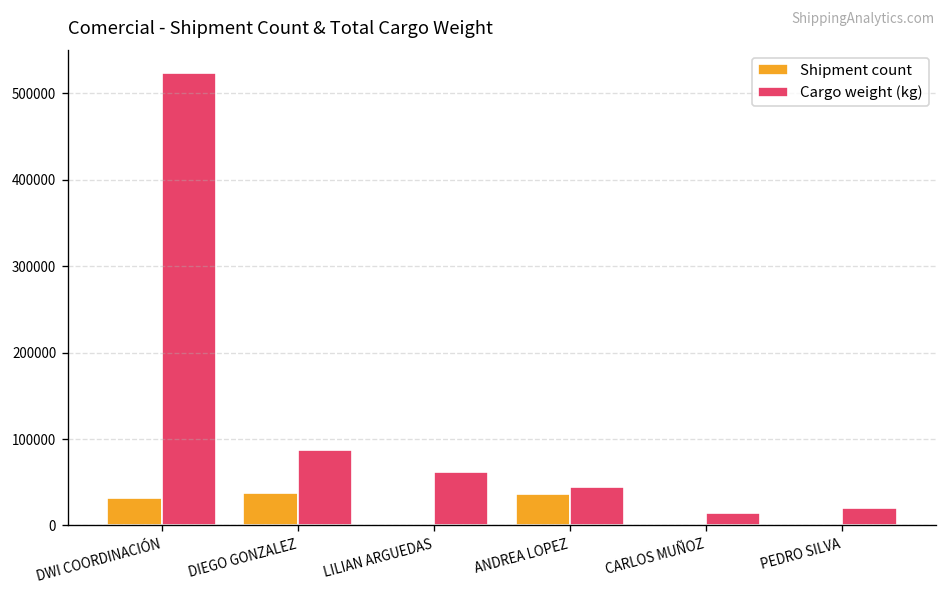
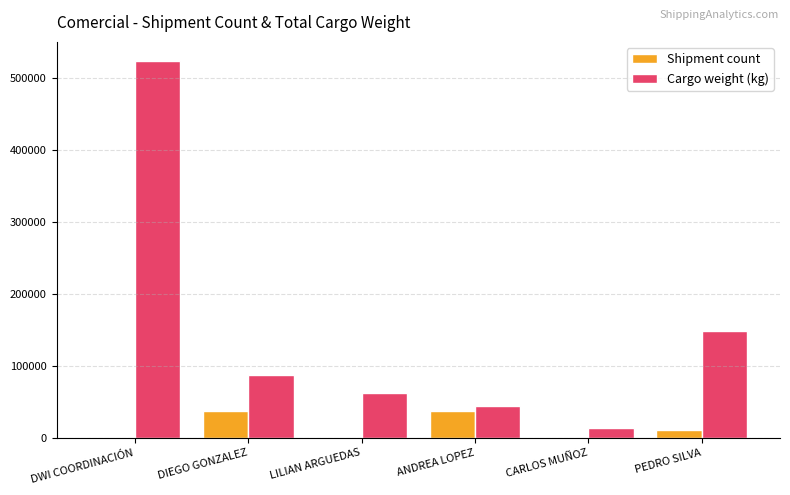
Shipment count, DWI COORDINACIÓN: 30000 -> 0
Shipment count, PEDRO SILVA: 0 -> 10000
Cargo weight (kg), PEDRO SILVA: 20000 -> 150000
